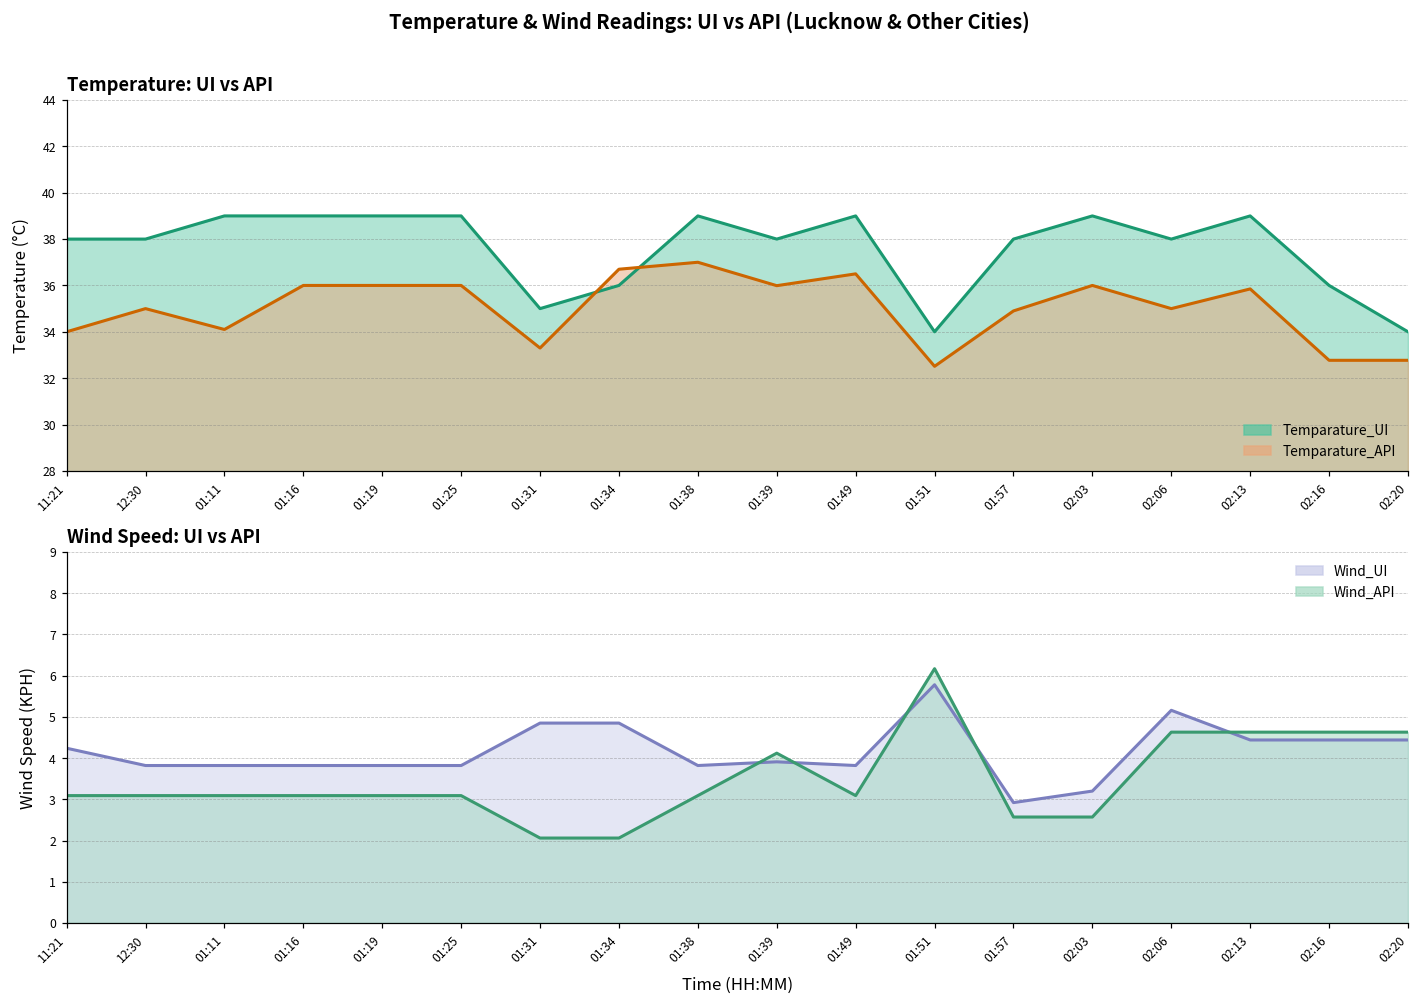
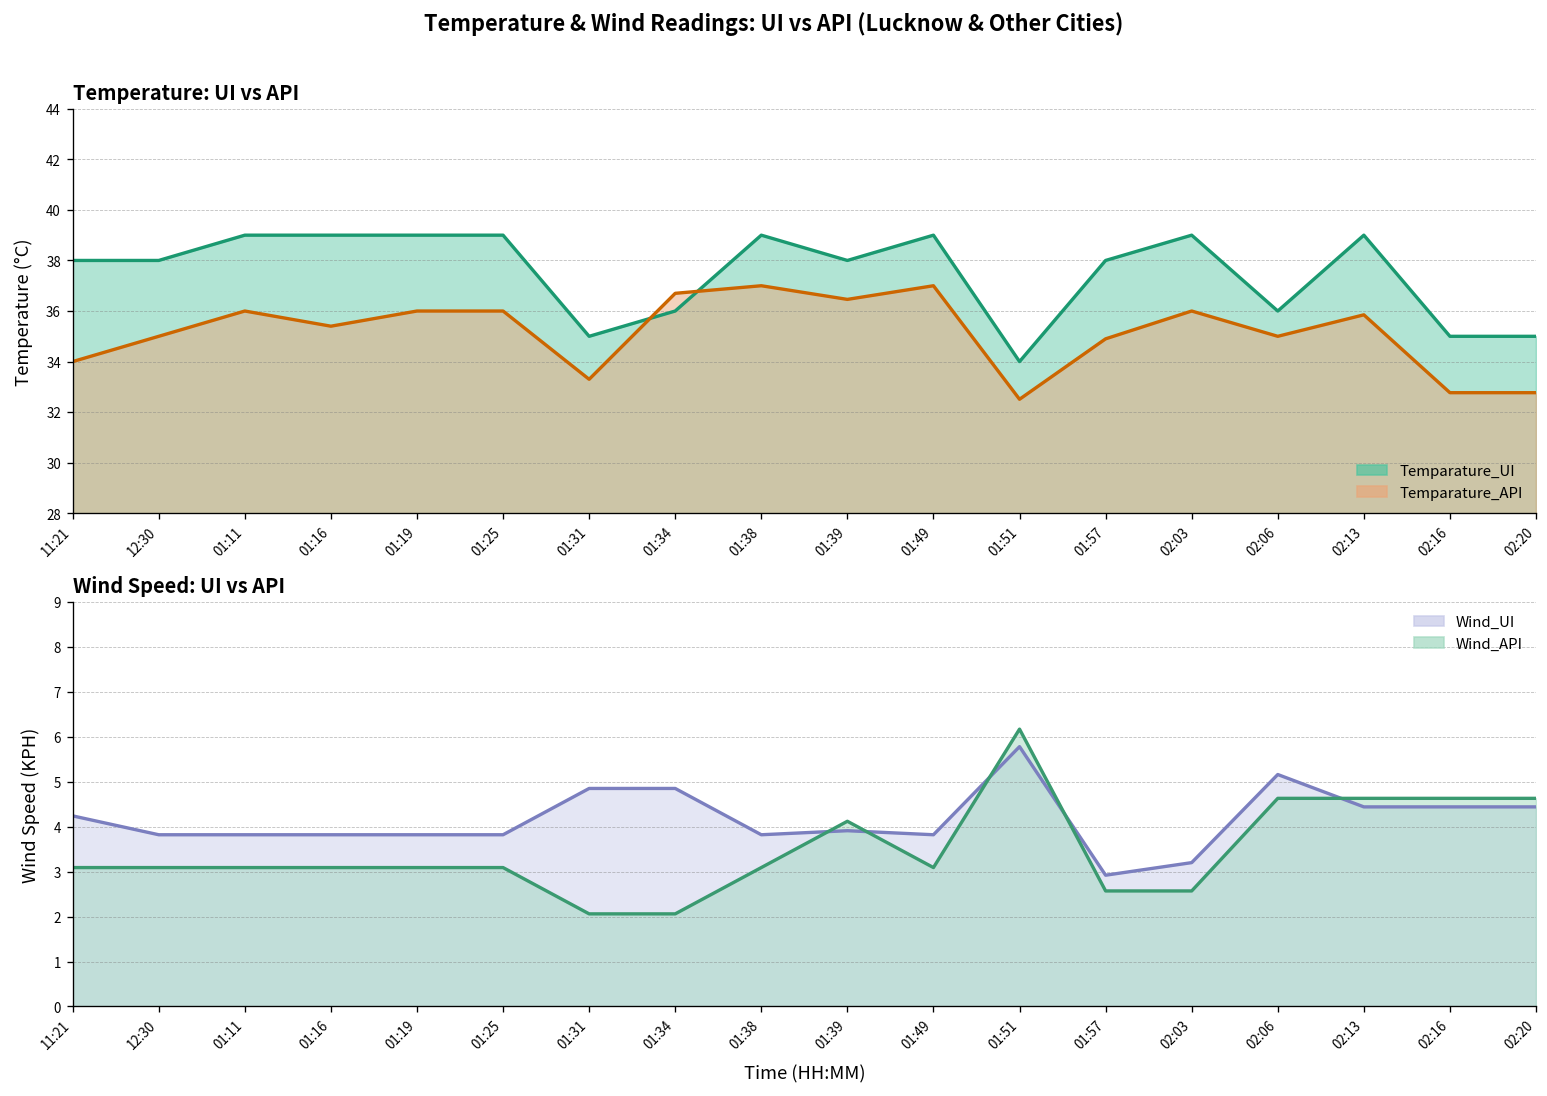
Temperature: UI vs API, Temparature_API, 01:11: 34.1 -> 36.0
Temperature: UI vs API, Temparature_API, 01:16: 36.0 -> 35.4
Temperature: UI vs API, Temparature_API, 01:39: 36.0 -> 36.5
Temperature: UI vs API, Temparature_API, 01:49: 36.5 -> 37.0
Temperature: UI vs API, Temparature_UI, 02:06: 38 -> 36
Temperature: UI vs API, Temparature_UI, 02:16: 36 -> 35
Temperature: UI vs API, Temparature_UI, 02:20: 34 -> 35
